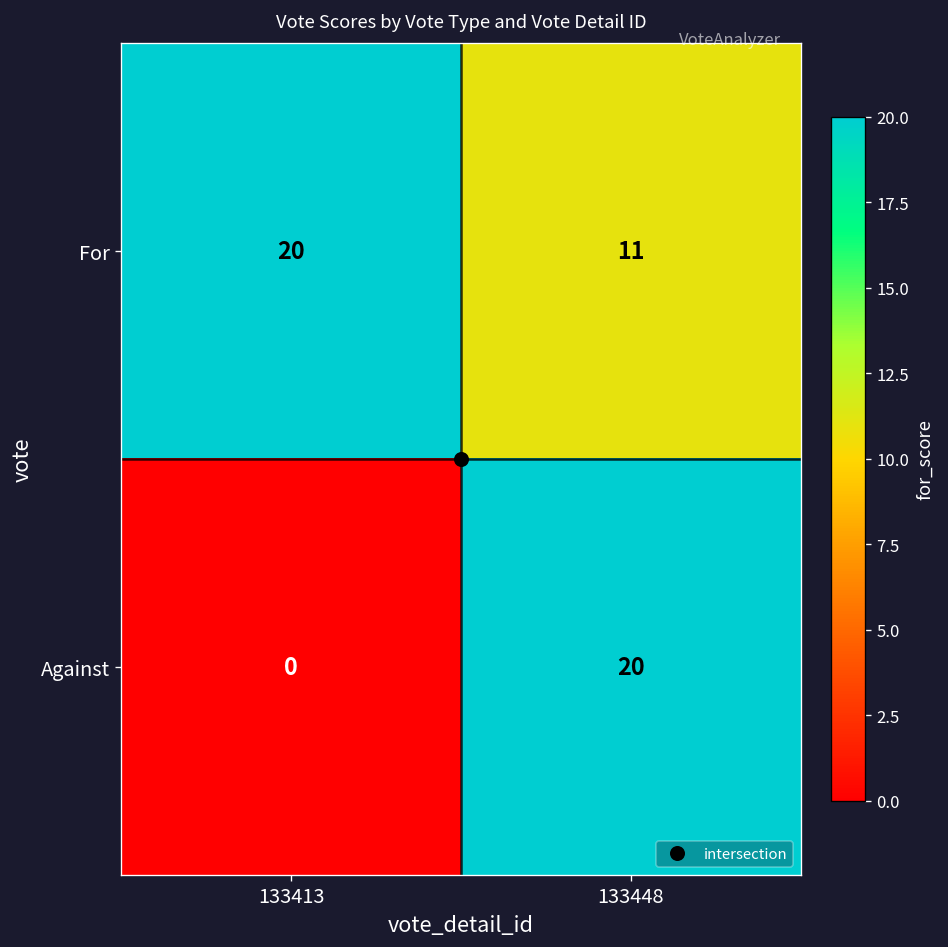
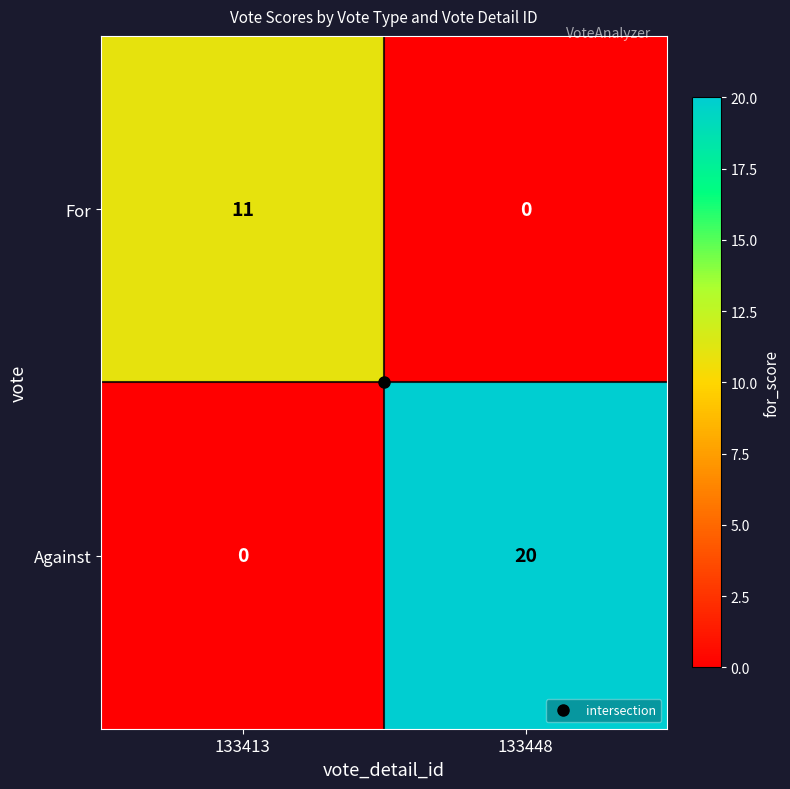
For, 133413: 20 -> 11
For, 133448: 11 -> 0
